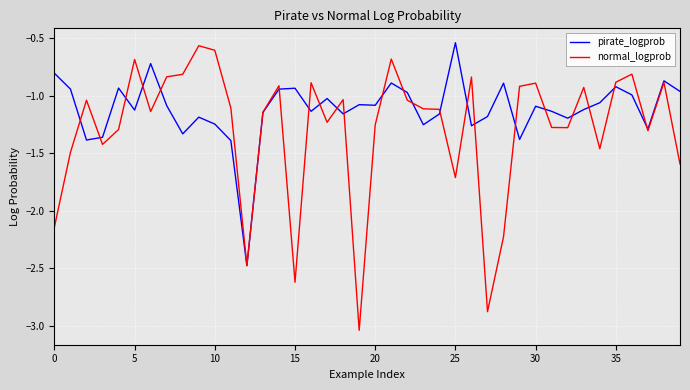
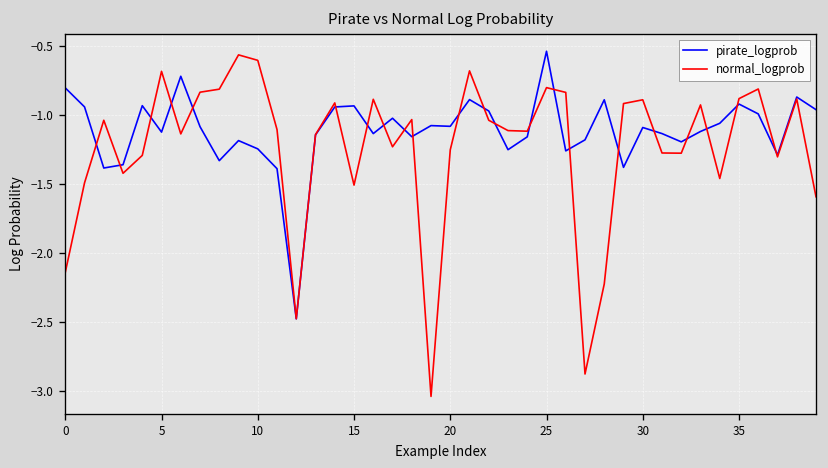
normal_logprob, 15: -2.62 -> -1.51
normal_logprob, 25: -1.71 -> -0.80
